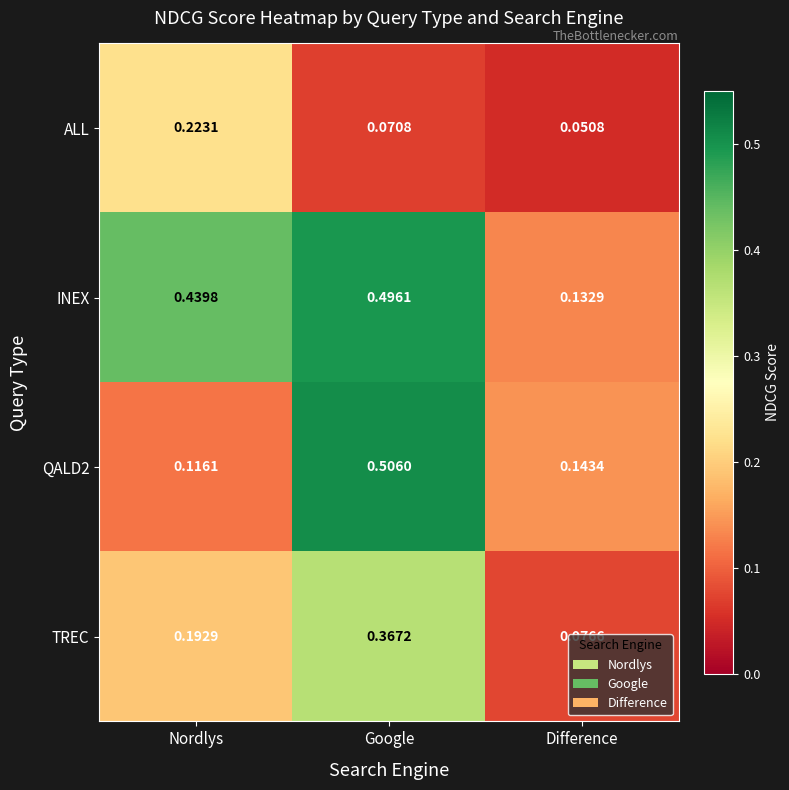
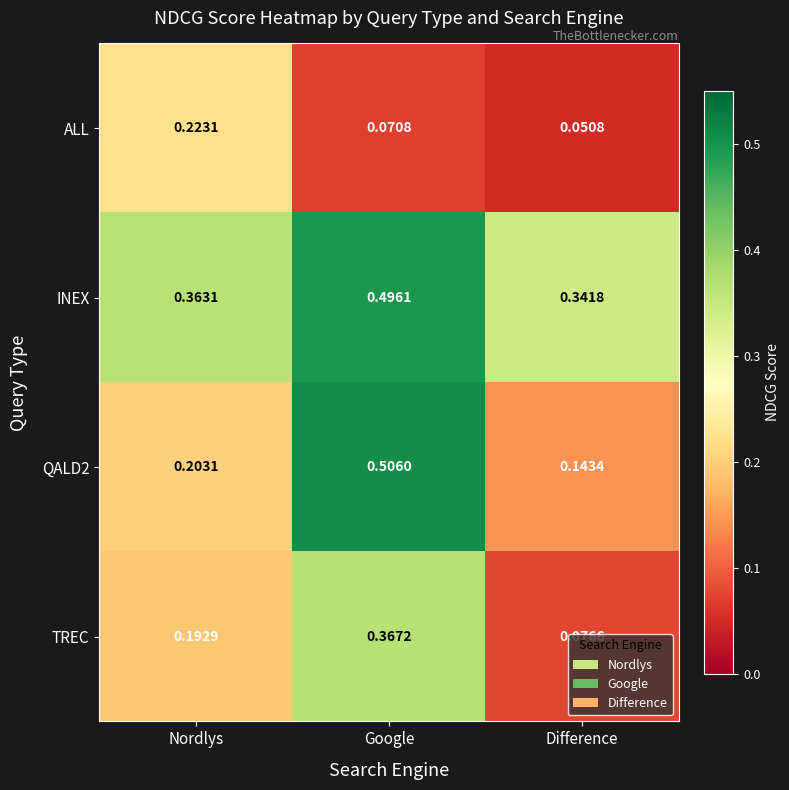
INEX, Nordlys: 0.4398 -> 0.3631
INEX, Difference: 0.1329 -> 0.3418
QALD2, Nordlys: 0.1161 -> 0.2031
